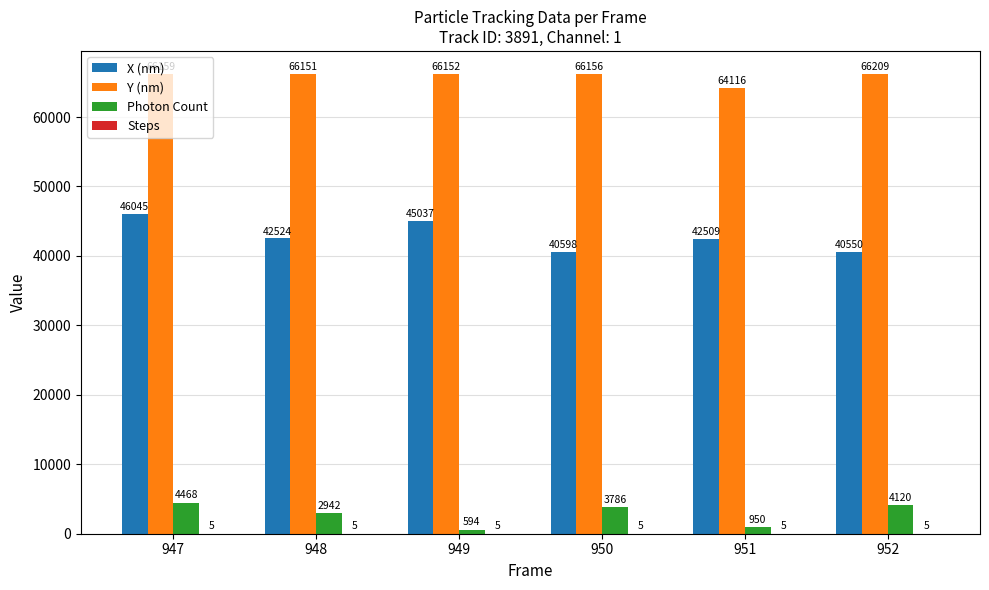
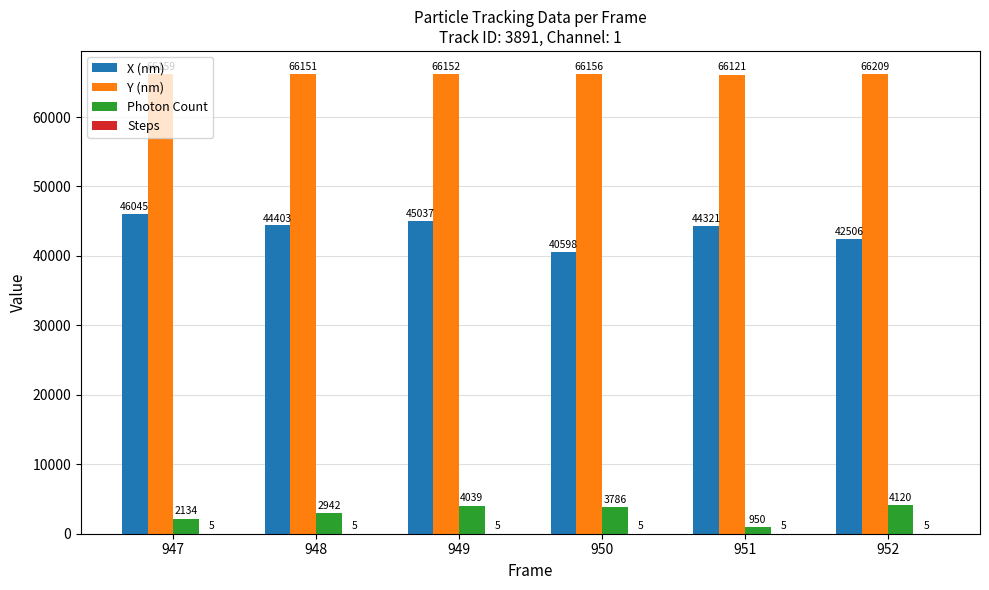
Photon Count, 947: 4468 -> 2134
X (nm), 948: 42524 -> 44403
Photon Count, 949: 594 -> 4039
X (nm), 951: 42509 -> 44321
Y (nm), 951: 64116 -> 66121
X (nm), 952: 40550 -> 42506
